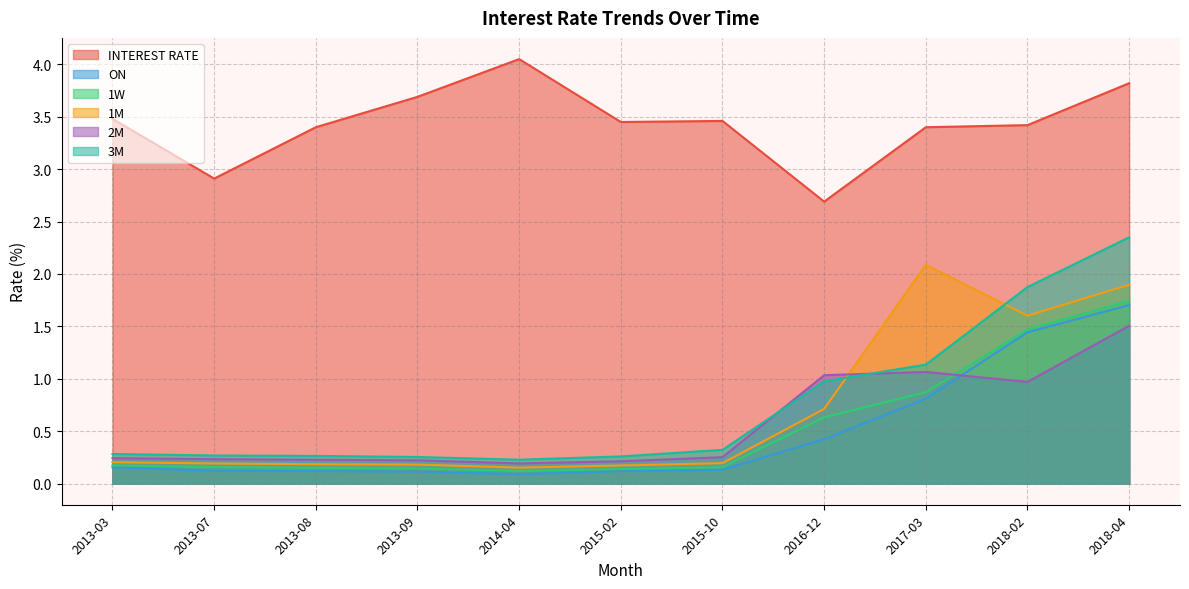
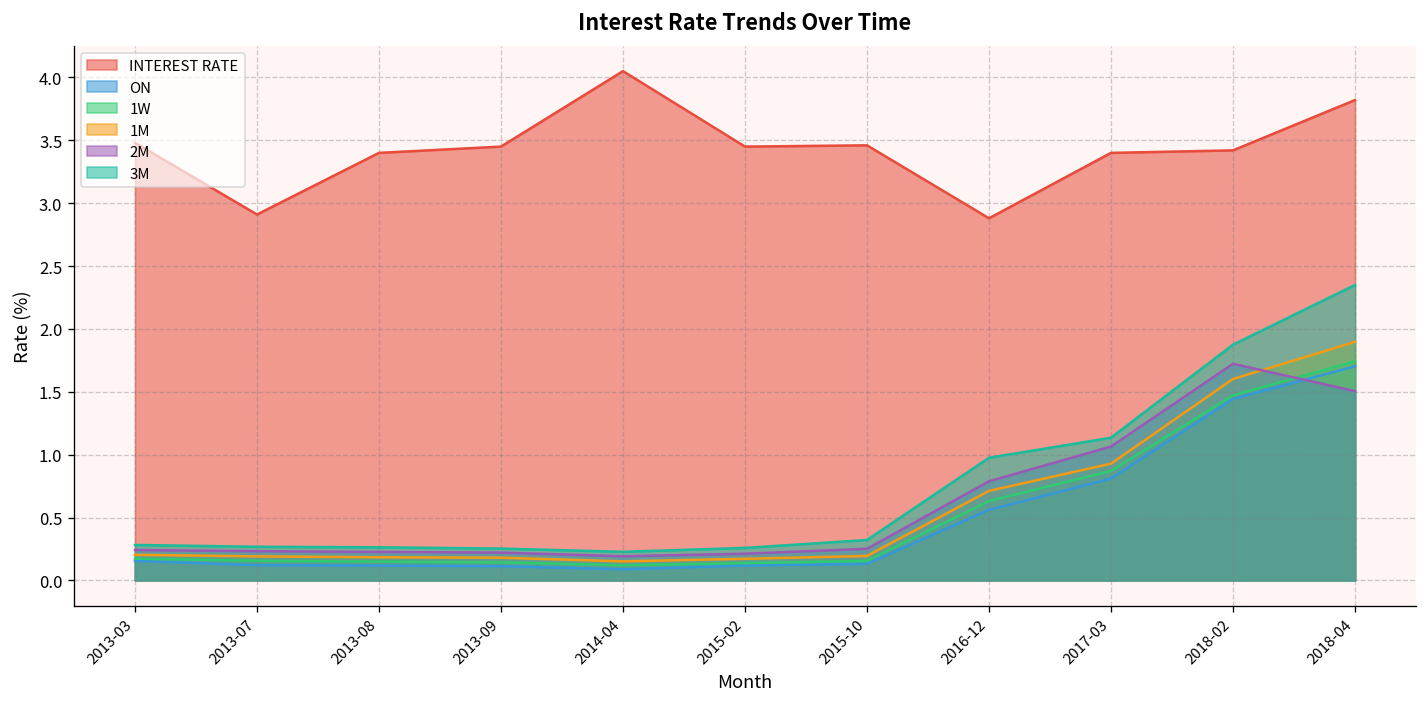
INTEREST RATE, 2013-09: 3.69 -> 3.45
INTEREST RATE, 2016-12: 2.69 -> 2.88
ON, 2016-12: 0.42 -> 0.56
2M, 2016-12: 1.03 -> 0.79
1M, 2017-03: 2.09 -> 0.93
2M, 2018-02: 0.97 -> 1.72
